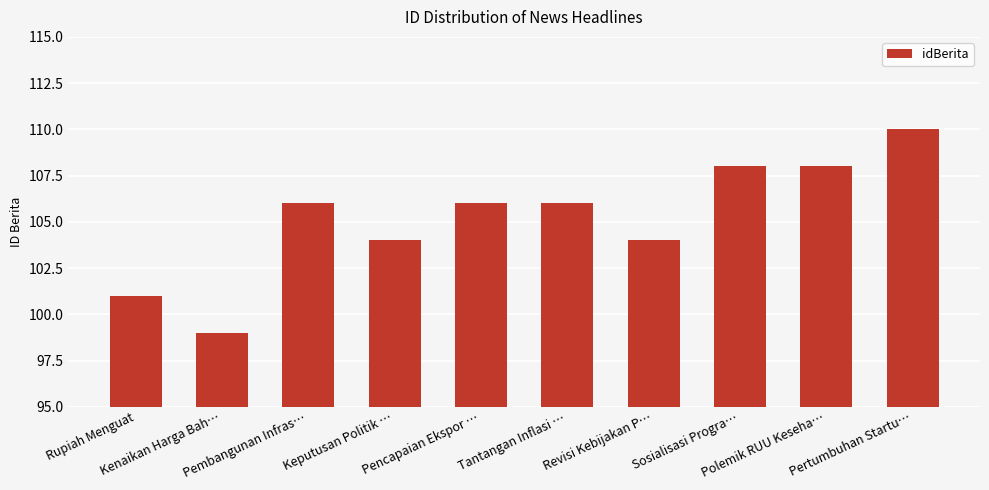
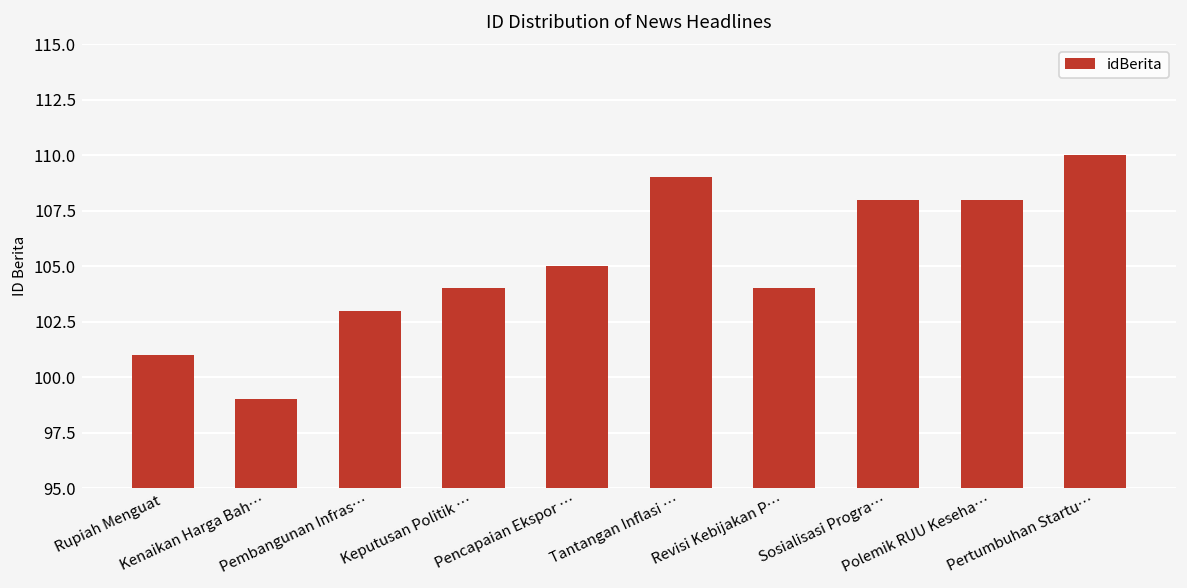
Pembangunan Infras…: 106 -> 103
Pencapaian Ekspor …: 106 -> 105
Tantangan Inflasi …: 106 -> 109
